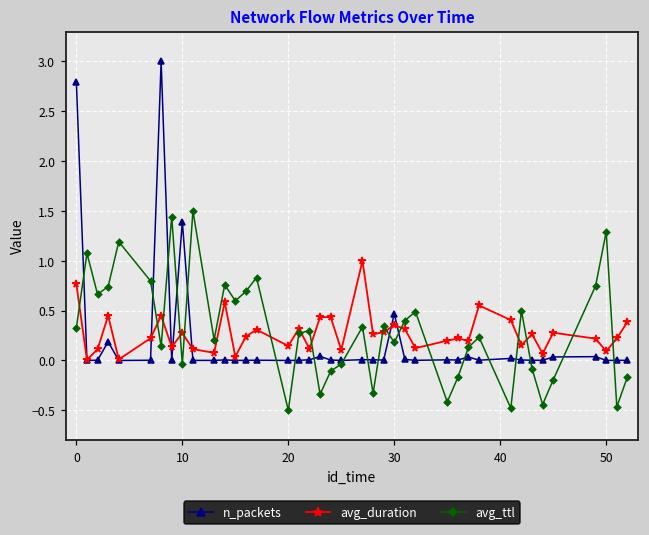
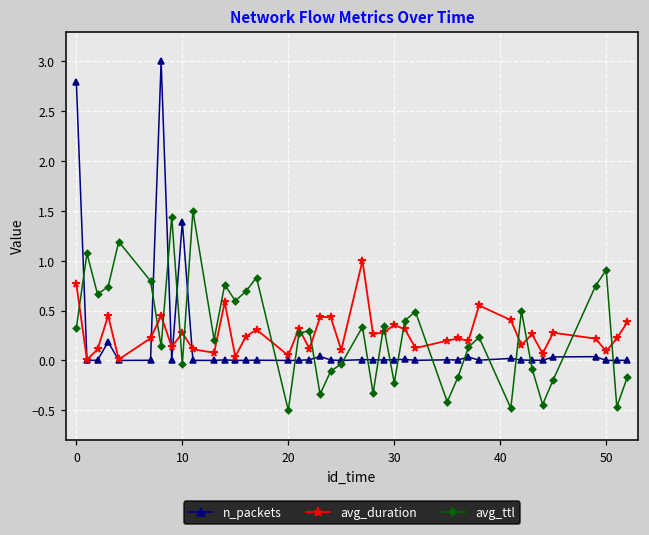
avg_duration, 20: 0.15 -> 0.05
n_packets, 30: 0.5 -> 0.0
avg_ttl, 30: 0.2 -> -0.2
avg_ttl, 50: 1.3 -> 0.9
